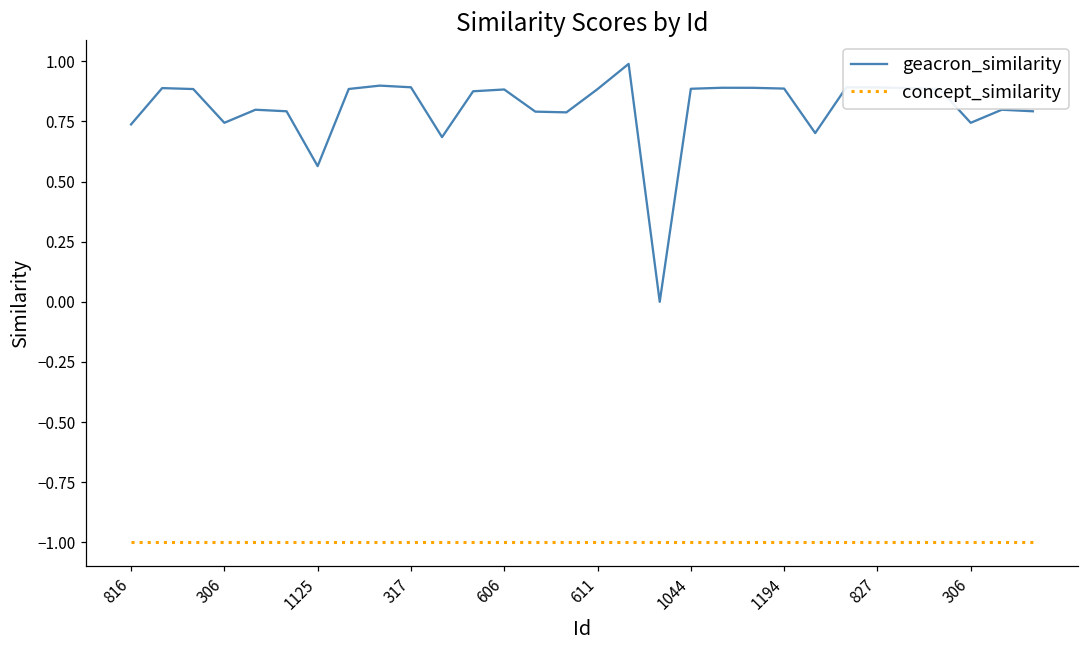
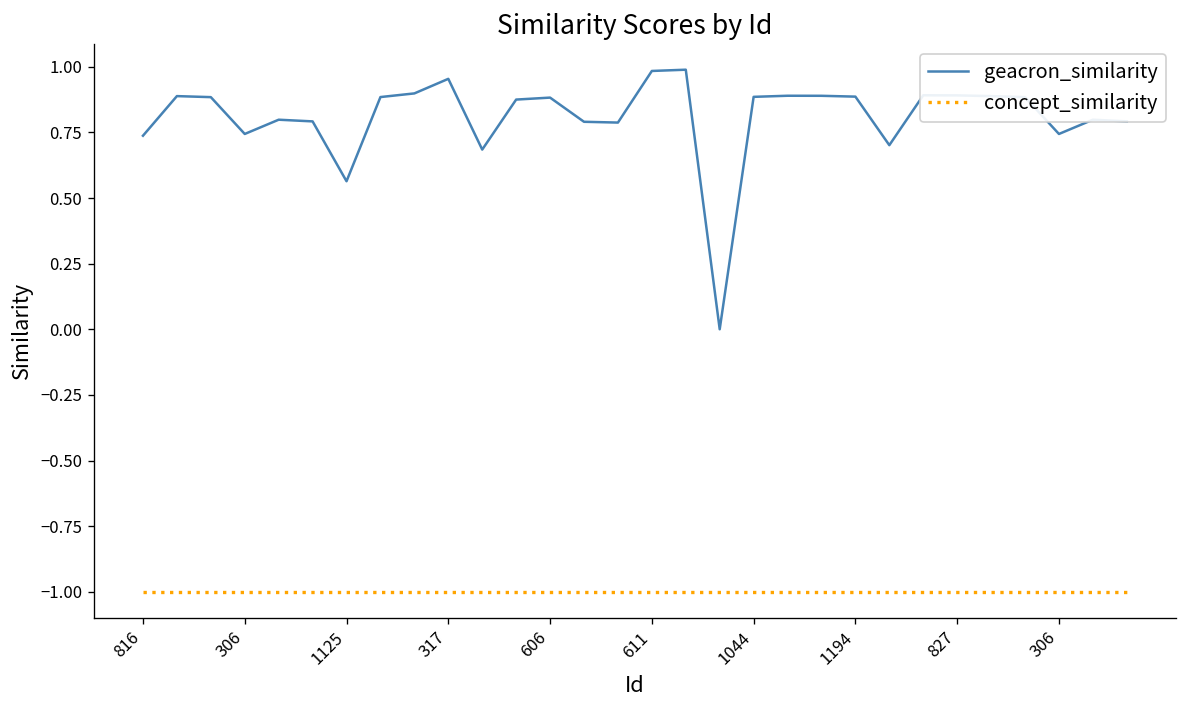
geacron_similarity, 317: 0.89 -> 0.95
geacron_similarity, 611: 0.88 -> 0.98
